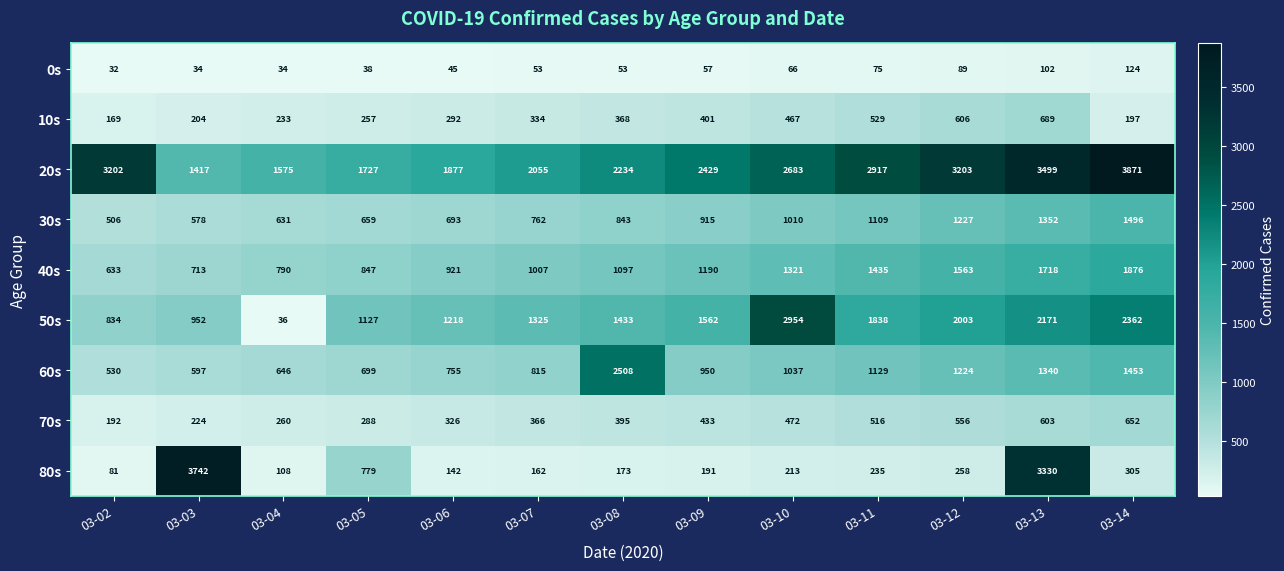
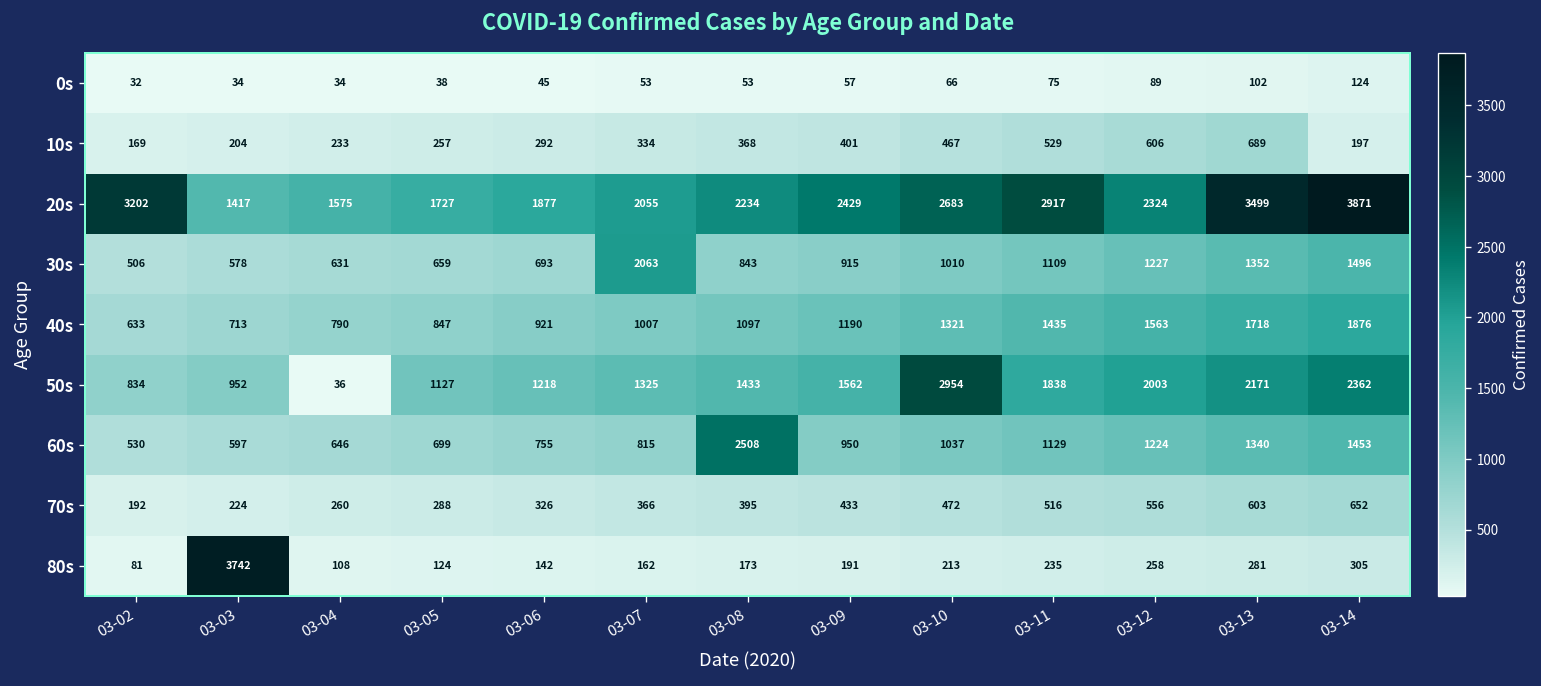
20s, 03-12: 3203 -> 2324
30s, 03-07: 762 -> 2063
80s, 03-05: 779 -> 124
80s, 03-13: 3330 -> 281
